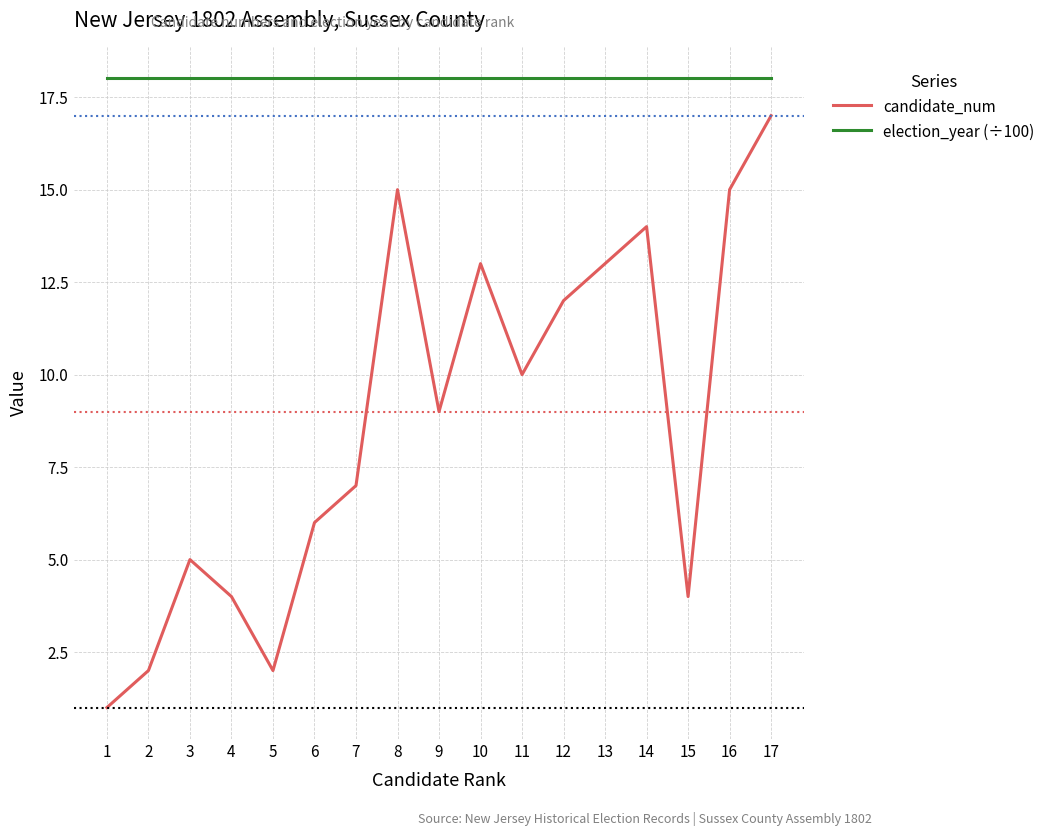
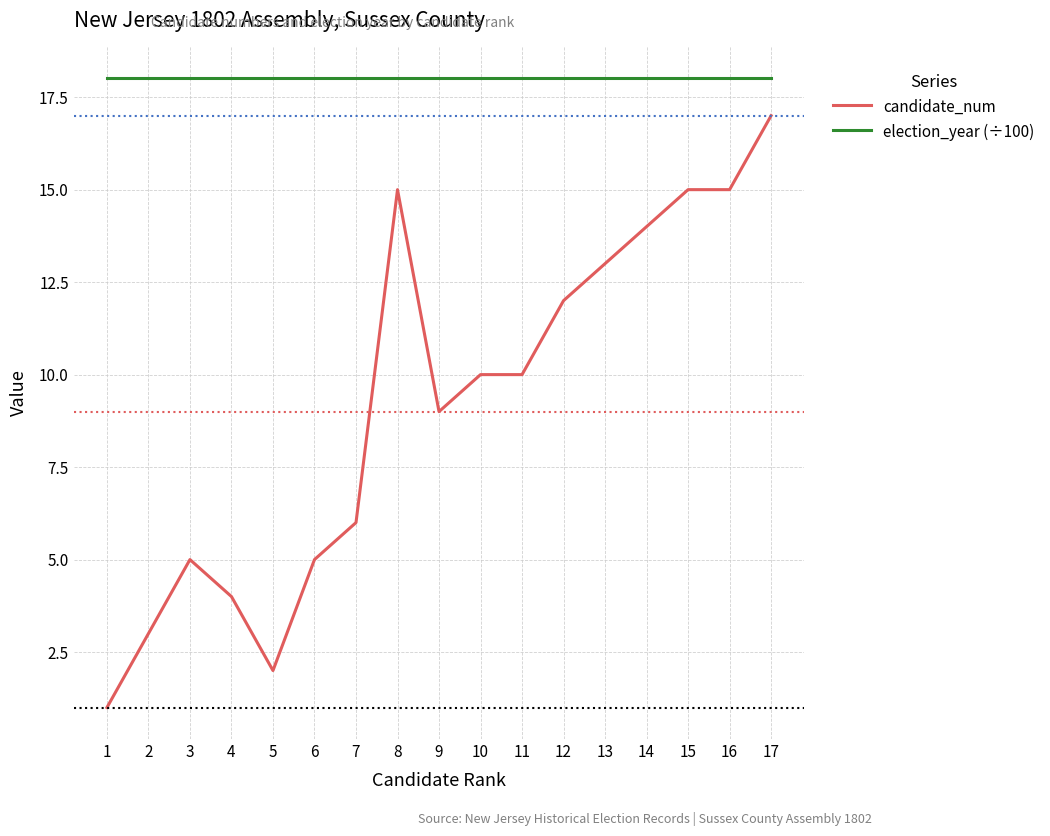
candidate_num, 2: 2 -> 3
candidate_num, 6: 6 -> 5
candidate_num, 7: 7 -> 6
candidate_num, 10: 13 -> 10
candidate_num, 15: 4 -> 15
